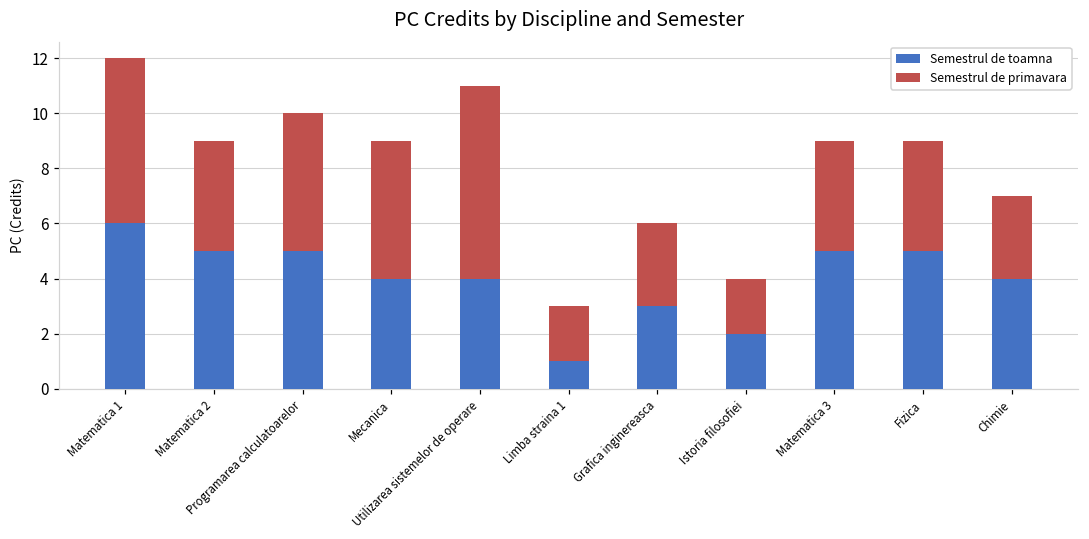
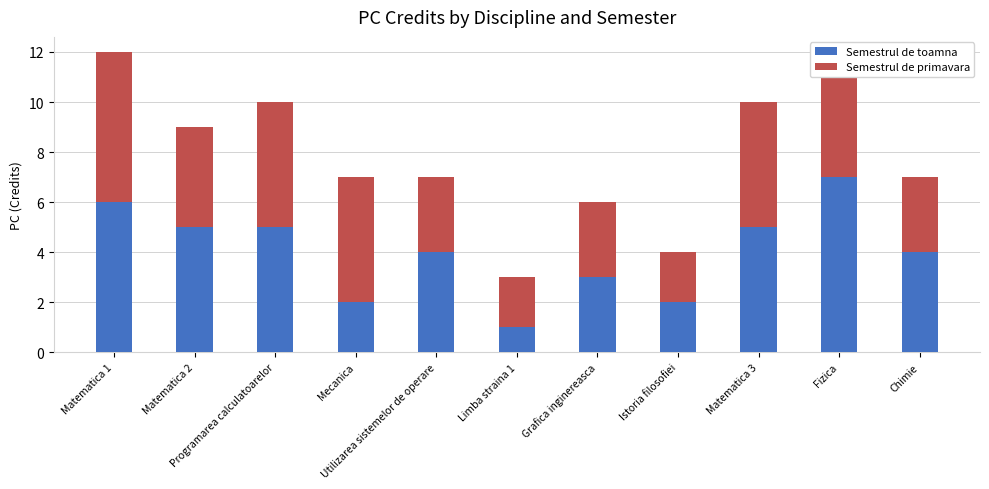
Semestrul de toamna, Mecanica: 4 -> 2
Semestrul de primavara, Utilizarea sistemelor de operare: 7 -> 3
Semestrul de primavara, Matematica 3: 4 -> 5
Semestrul de toamna, Fizica: 5 -> 7
